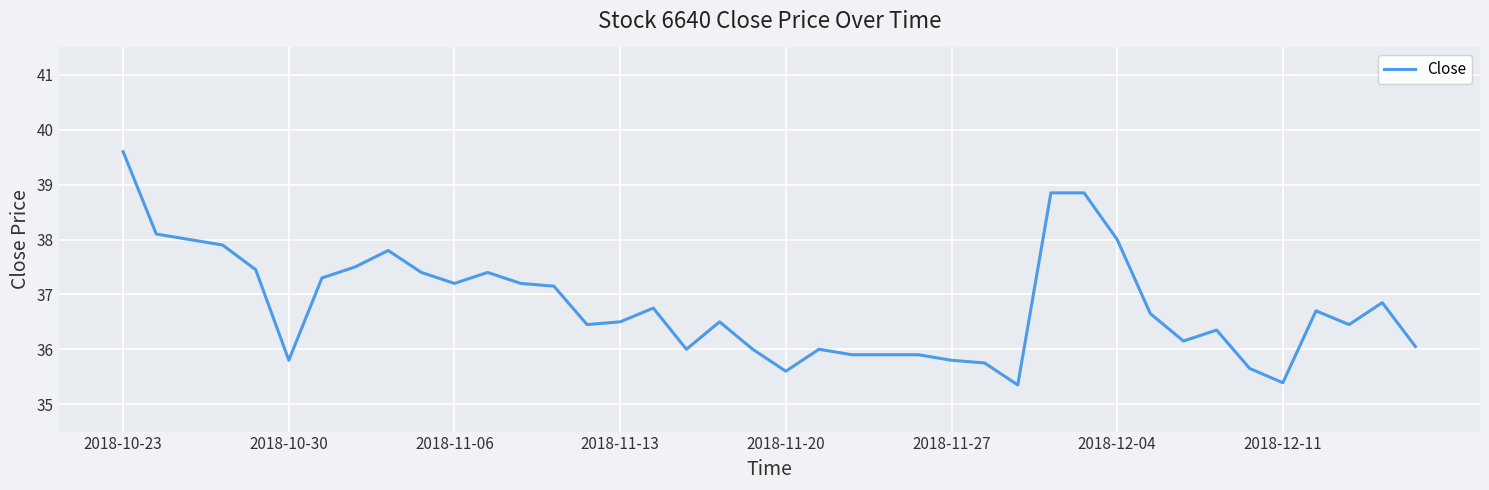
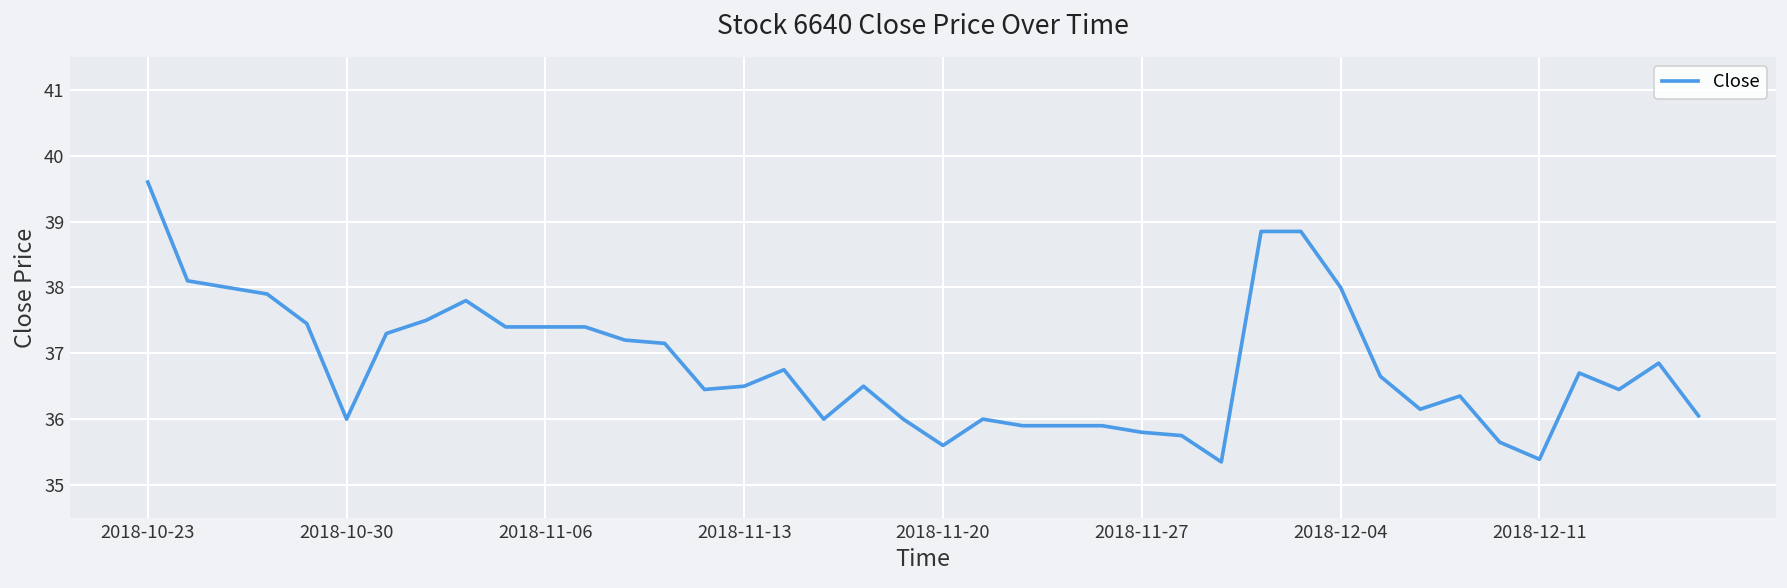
2018-10-30: 35.8 -> 36.0
2018-11-06: 37.2 -> 37.4
